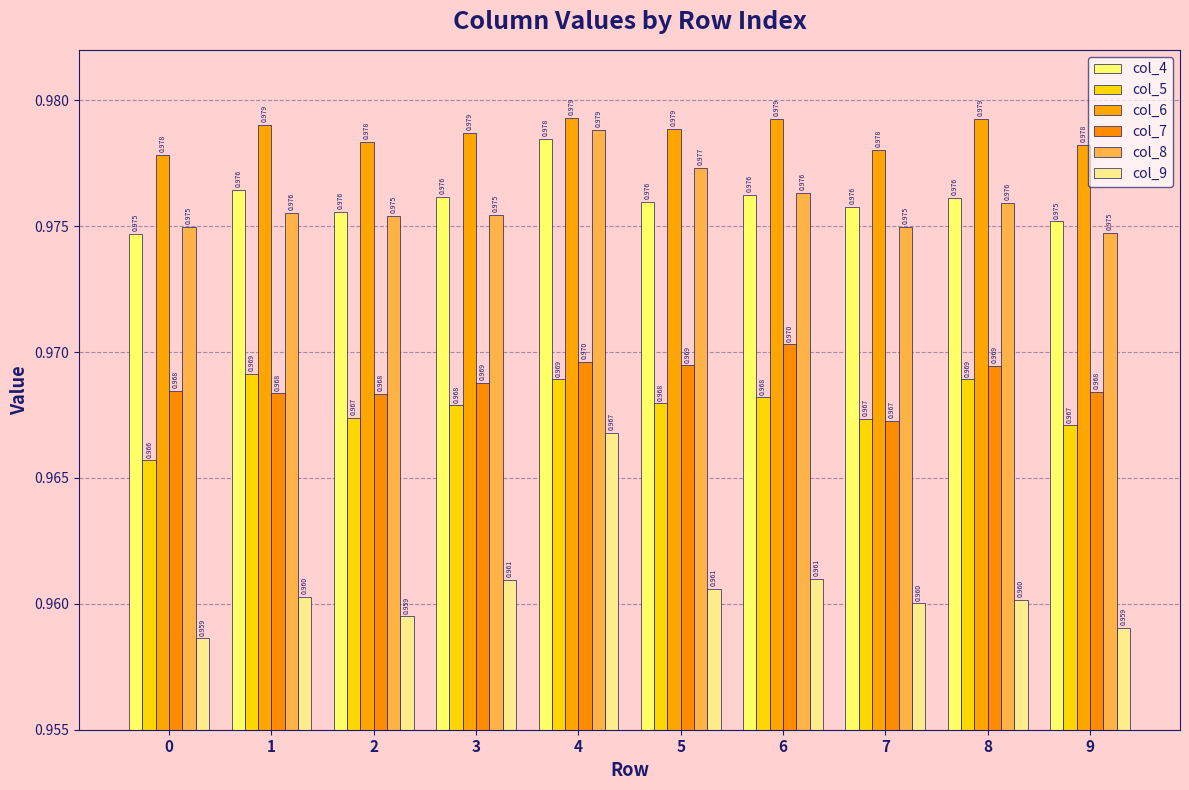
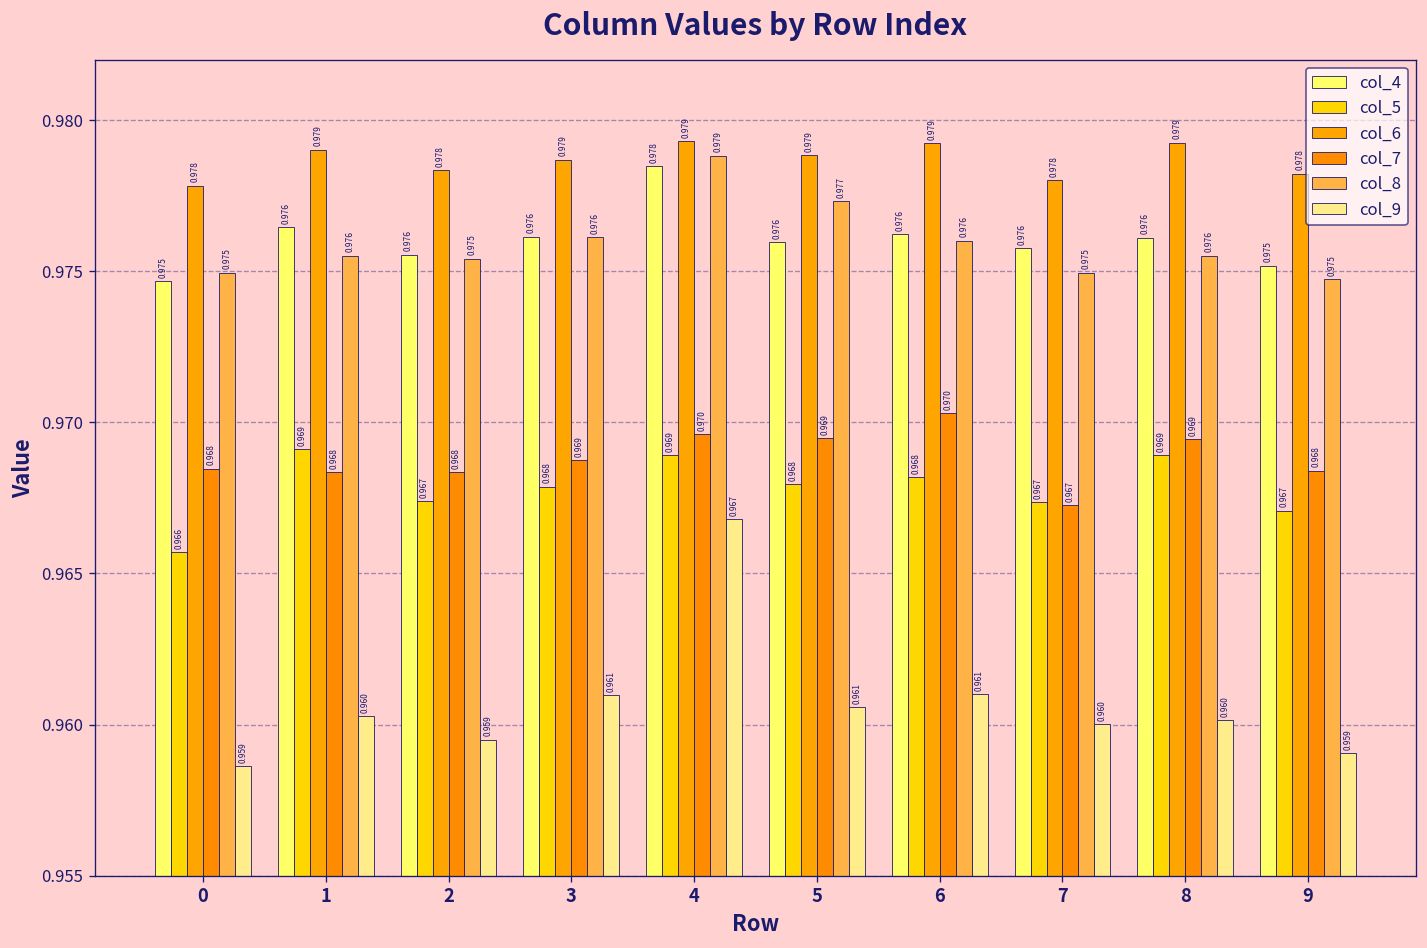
col_8, 3: 0.975 -> 0.976
col_8, 6: 0.9763 -> 0.9760
col_8, 8: 0.9759 -> 0.9755
